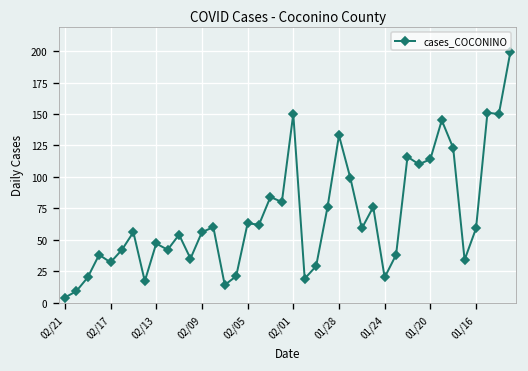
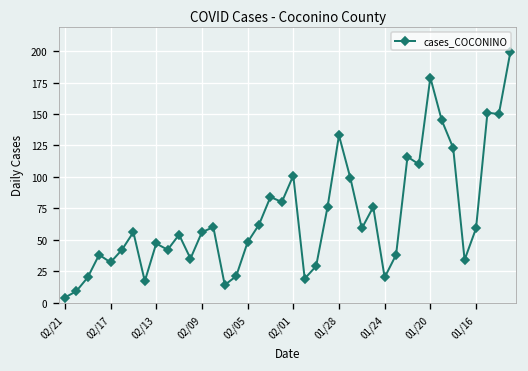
02/05: 63 -> 48
02/01: 150 -> 101
01/20: 114 -> 179
